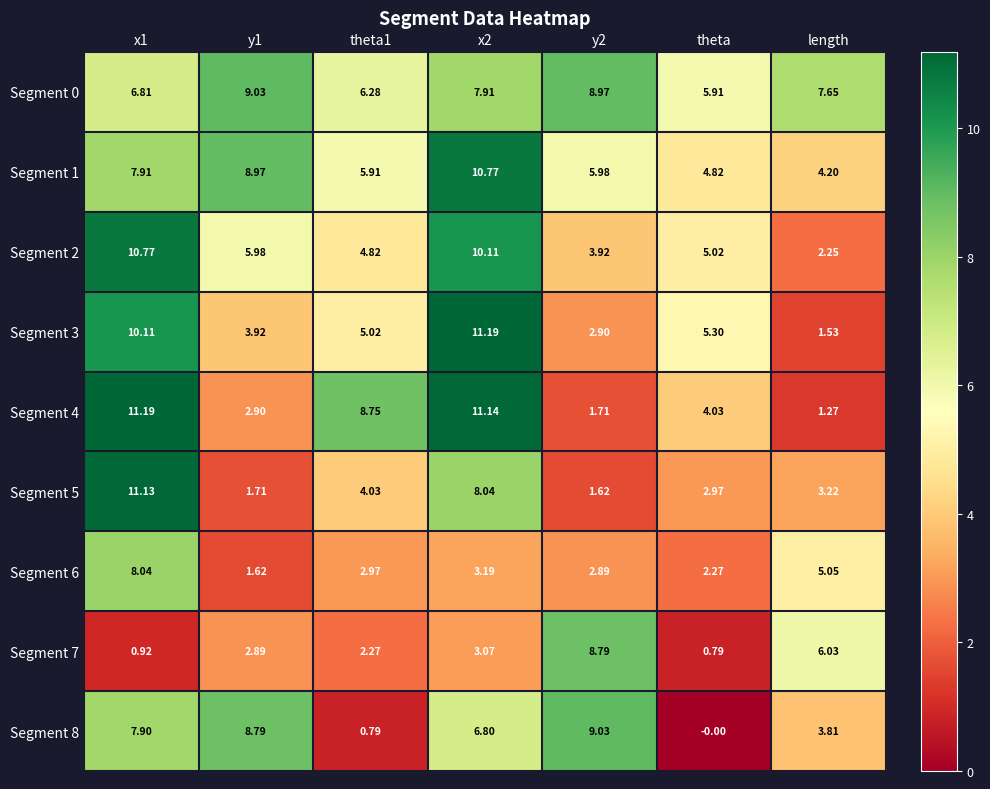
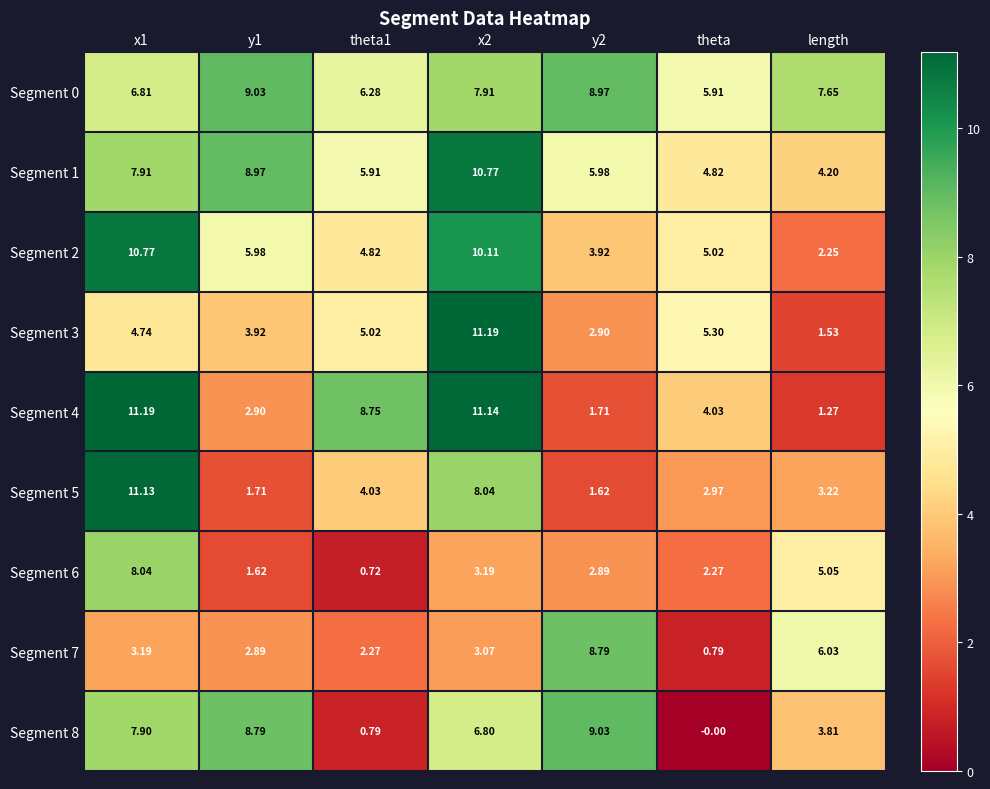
Segment 3, x1: 10.11 -> 4.74
Segment 6, theta1: 2.97 -> 0.72
Segment 7, x1: 0.92 -> 3.19
